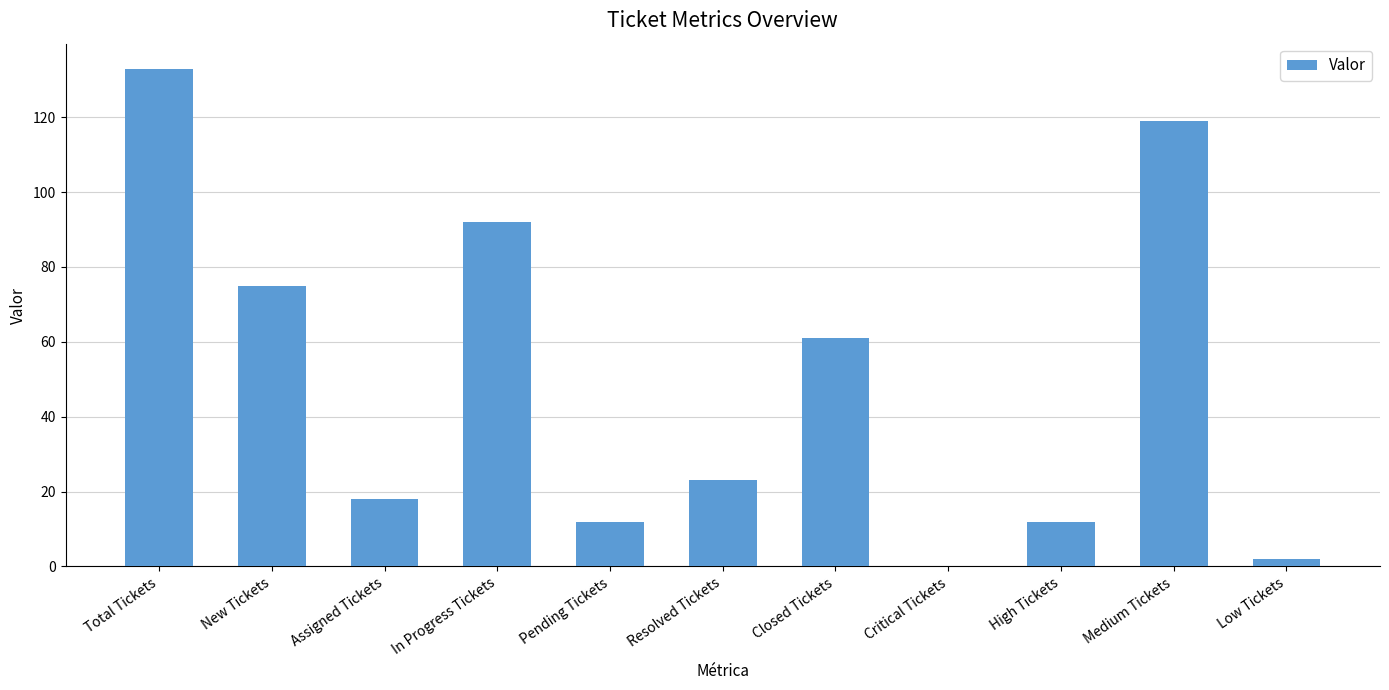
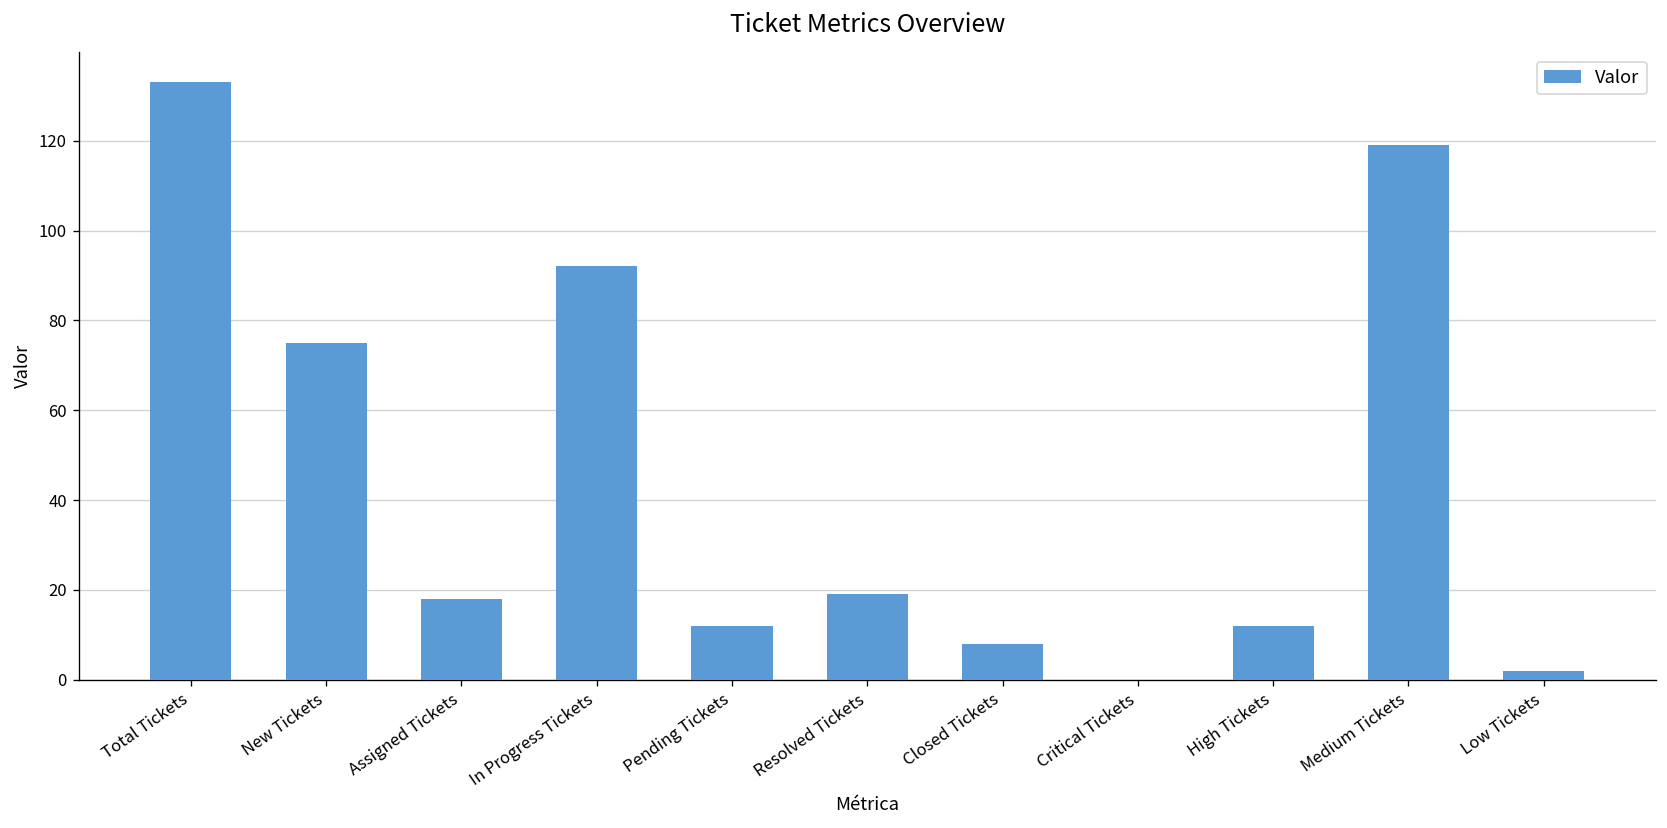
Resolved Tickets: 23 -> 19
Closed Tickets: 61 -> 8
